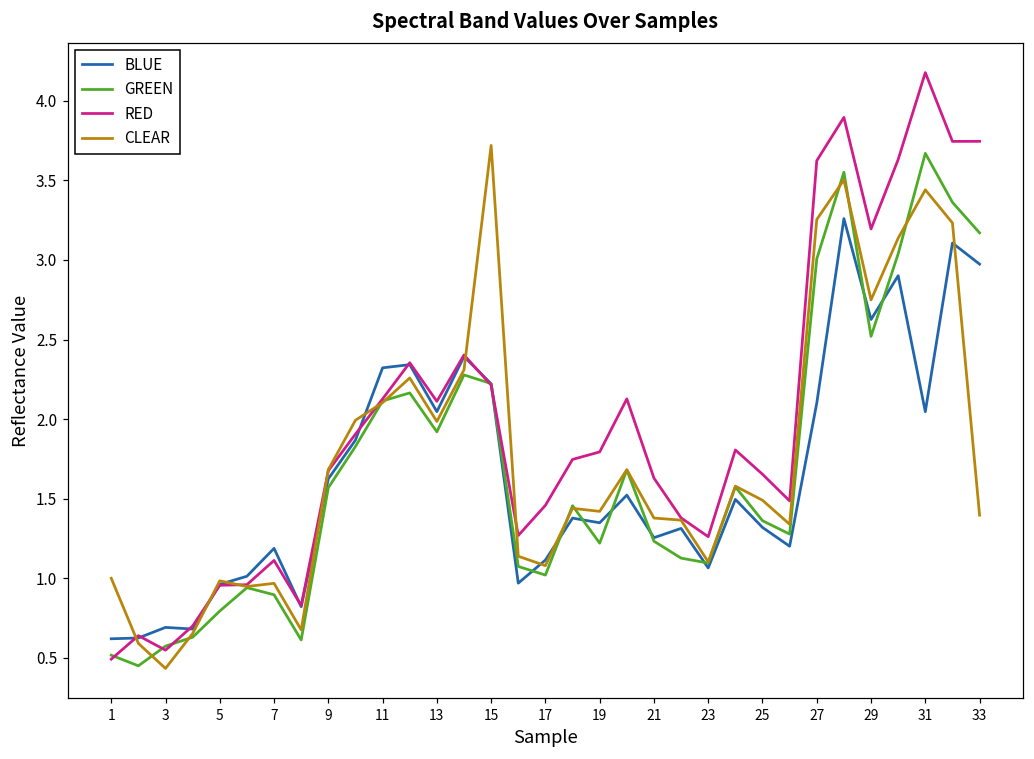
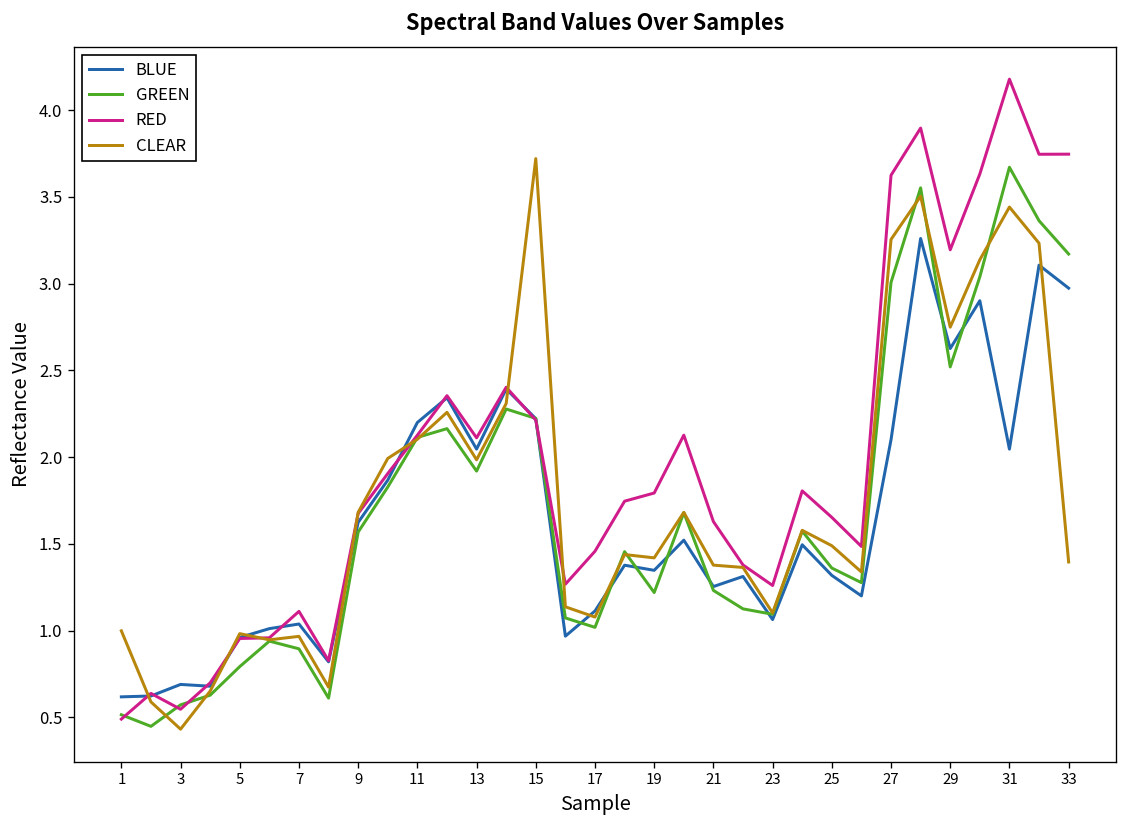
BLUE, 7: 1.19 -> 1.04
BLUE, 11: 2.32 -> 2.20
